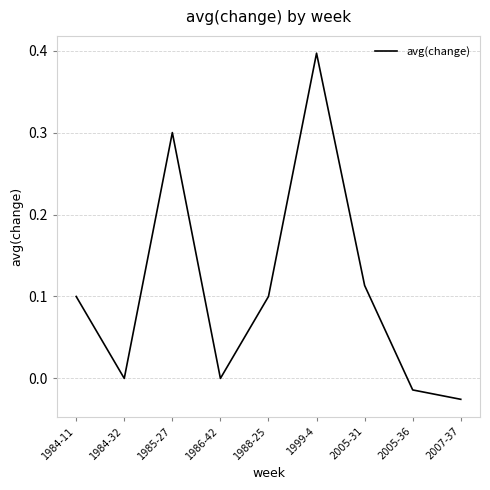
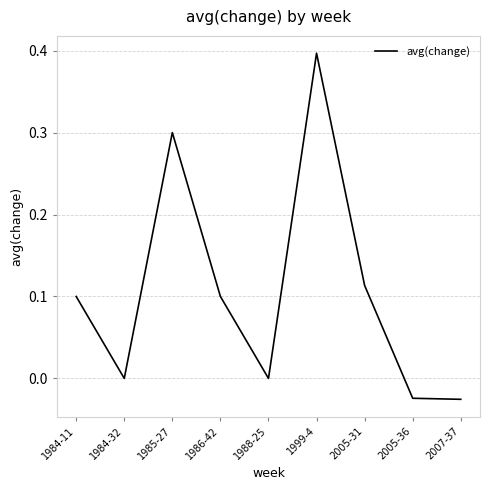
1986-42: 0.0 -> 0.1
1988-25: 0.1 -> 0.0
2005-36: -0.01 -> -0.02
